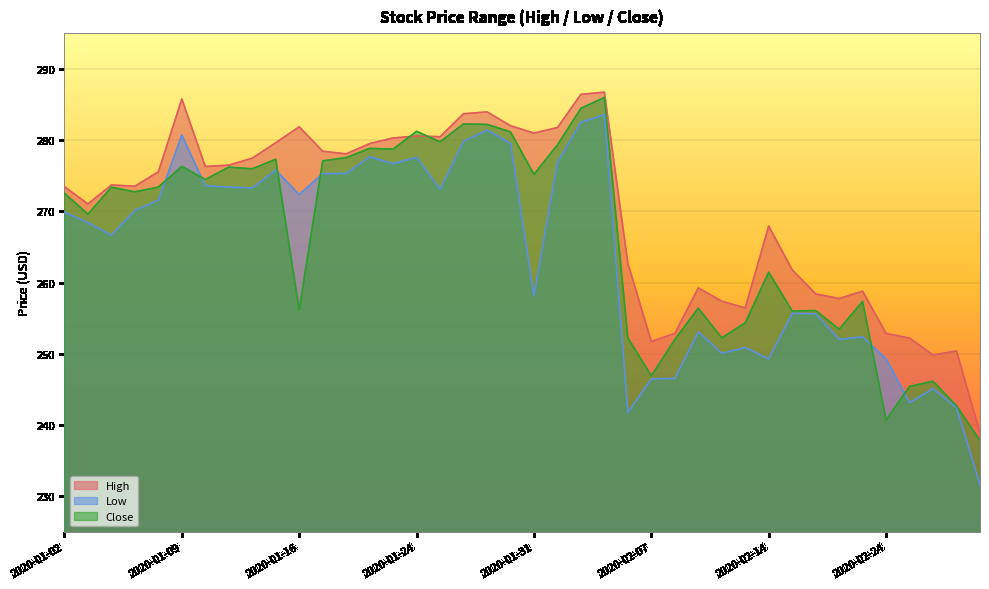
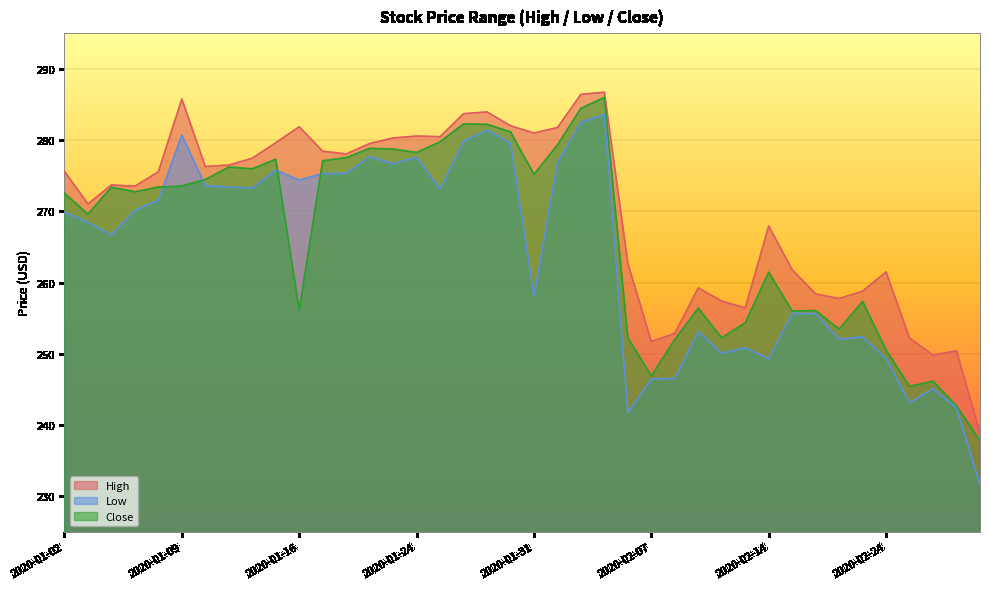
High, 2020-01-02: 273 -> 276
Close, 2020-01-09: 276 -> 274
Low, 2020-01-16: 272 -> 274
Close, 2020-01-24: 281 -> 278
High, 2020-02-24: 253 -> 261
Close, 2020-02-24: 241 -> 251
